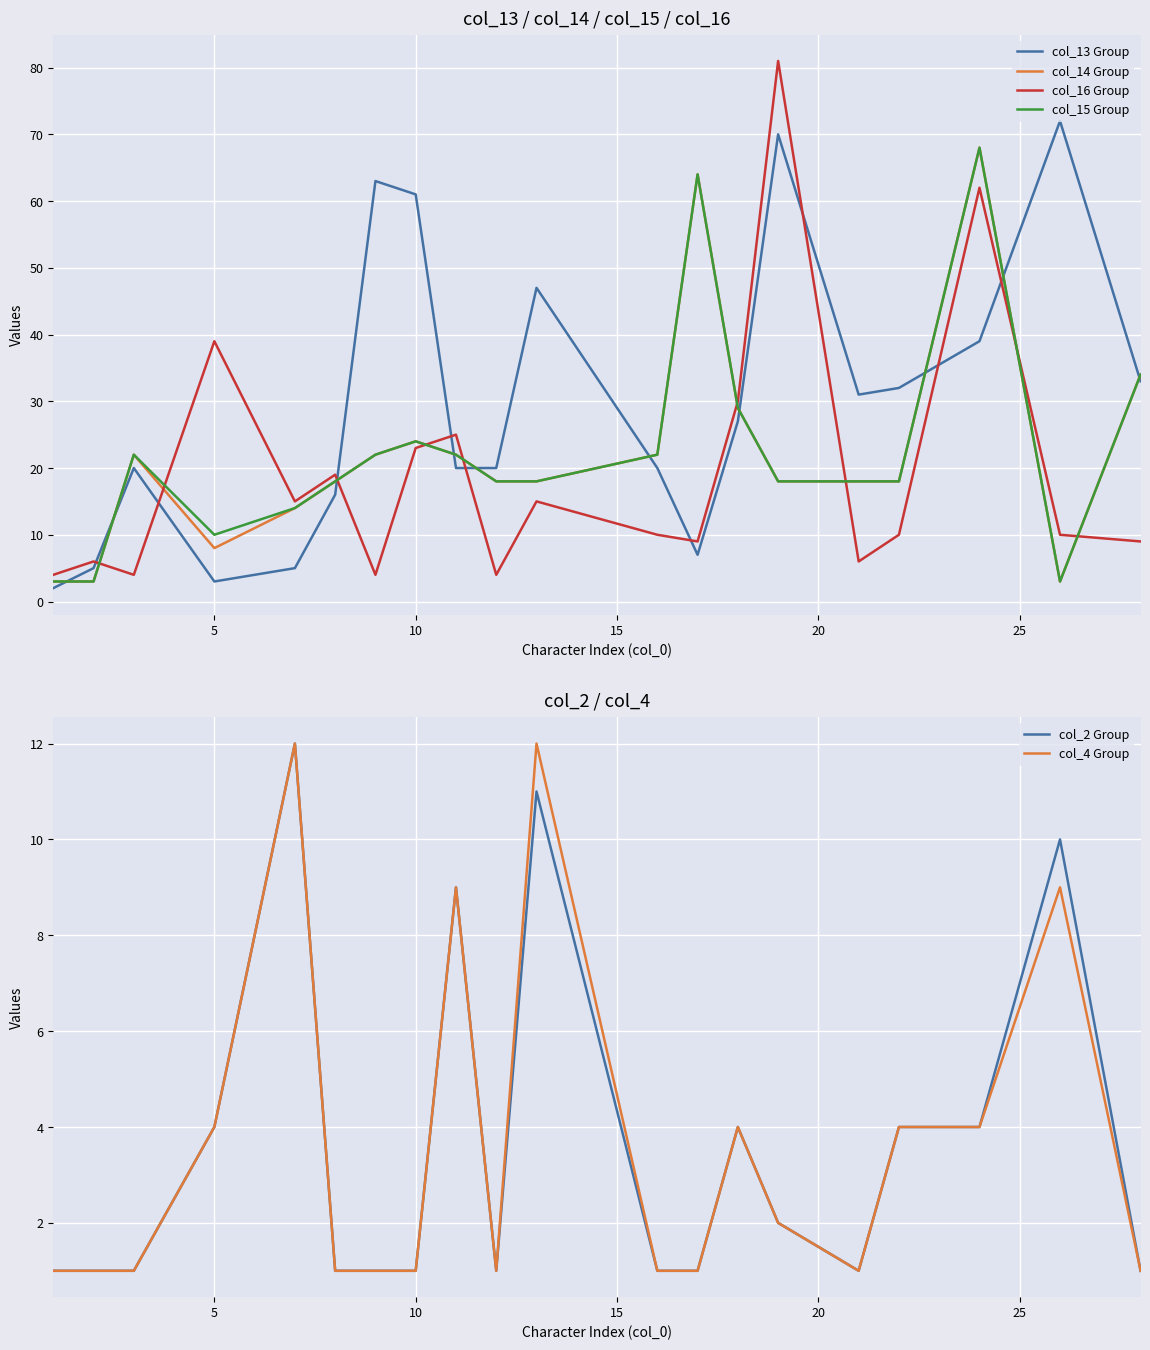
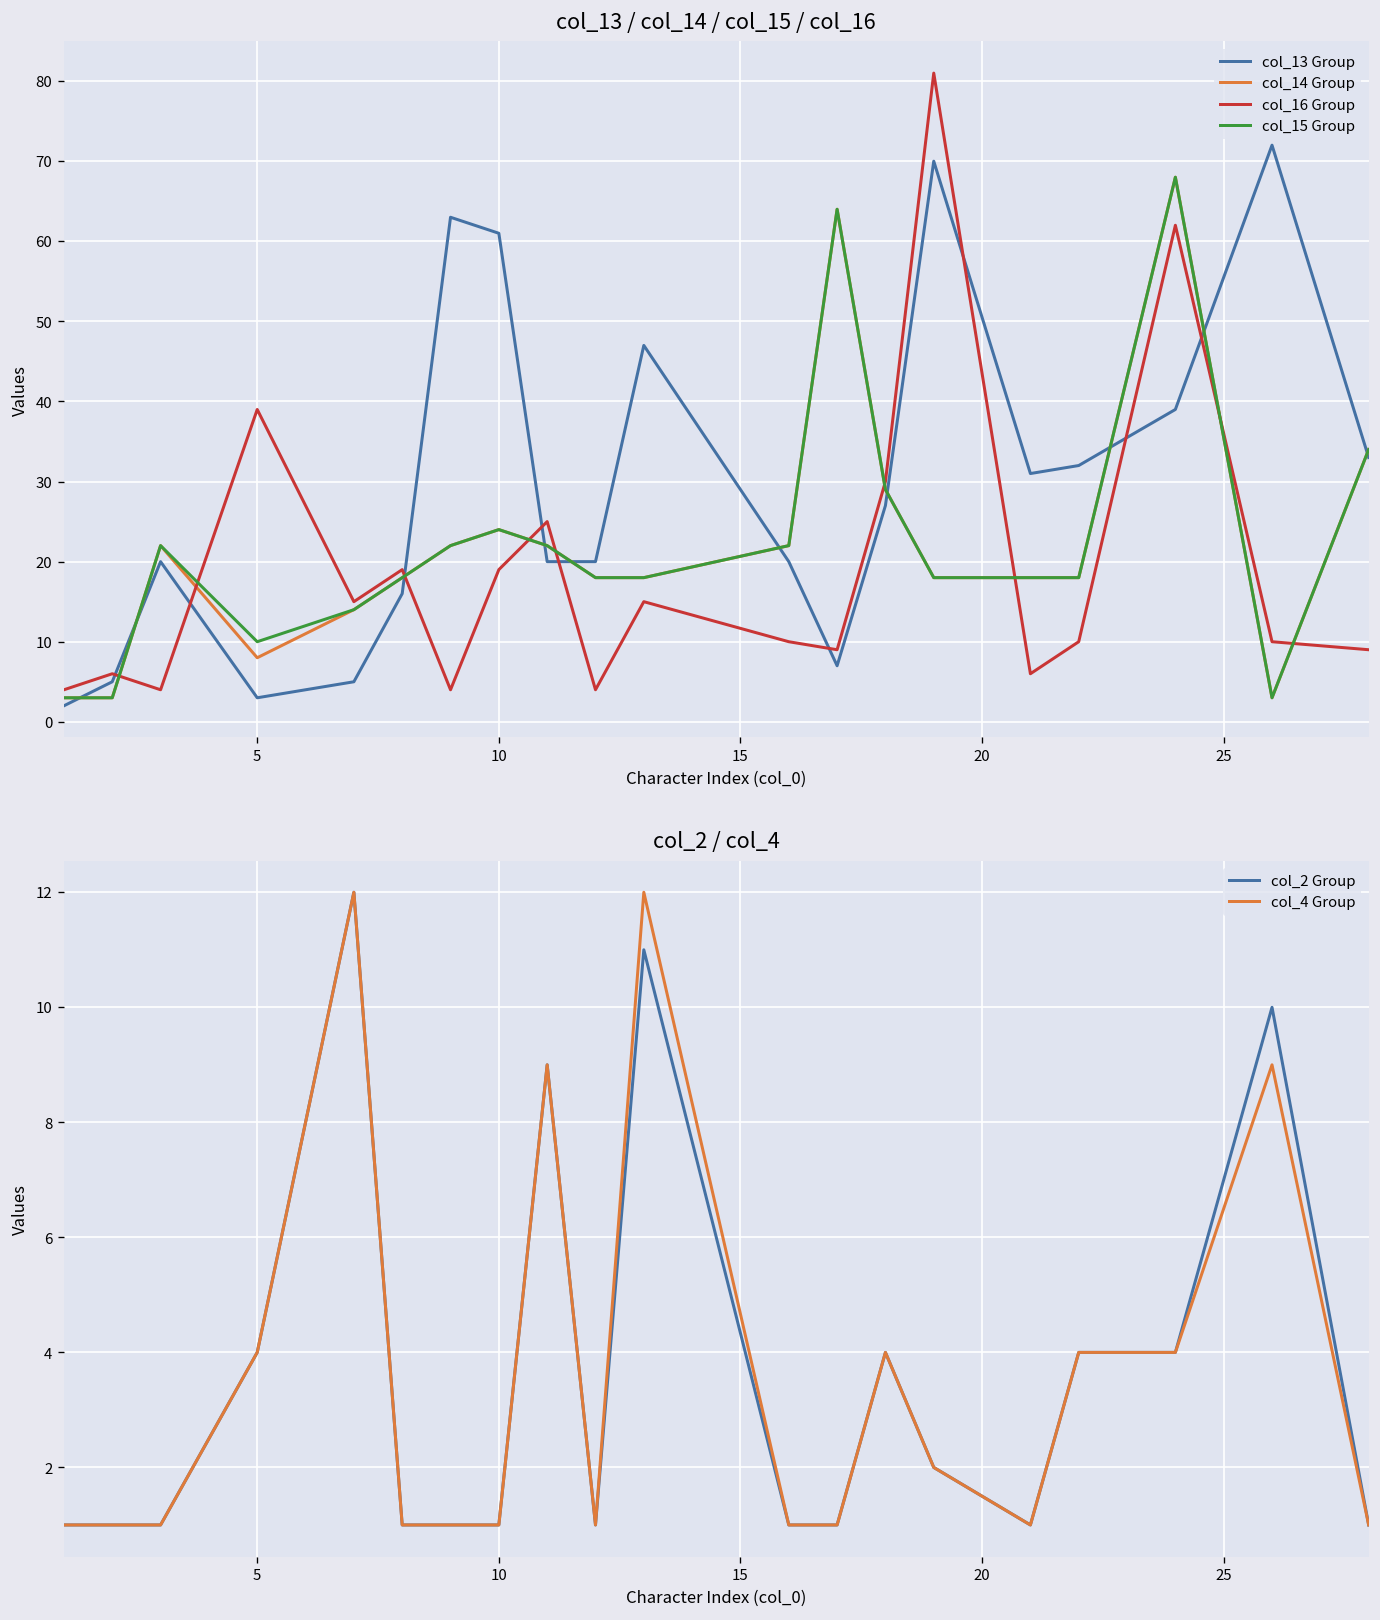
col_13 / col_14 / col_15 / col_16, col_16 Group, 10: 23 -> 19
